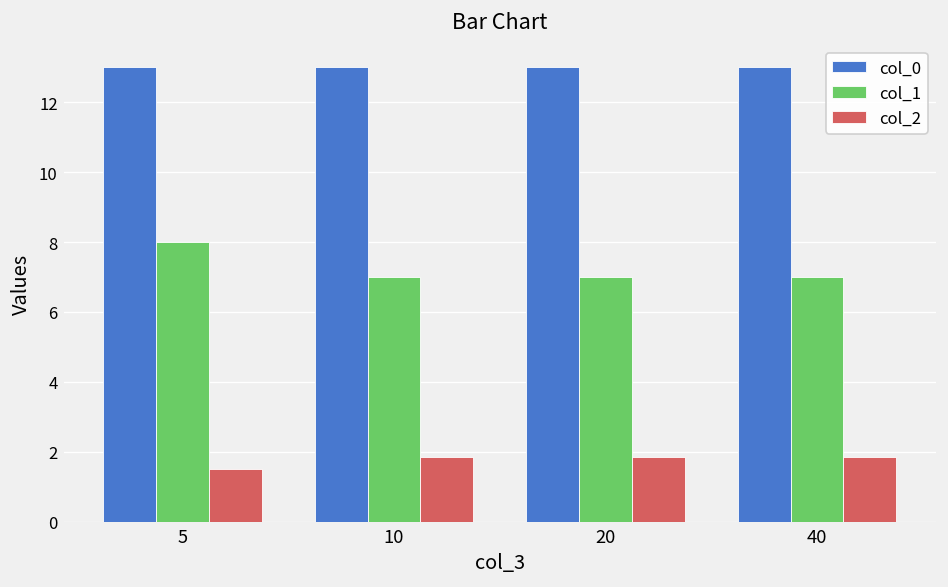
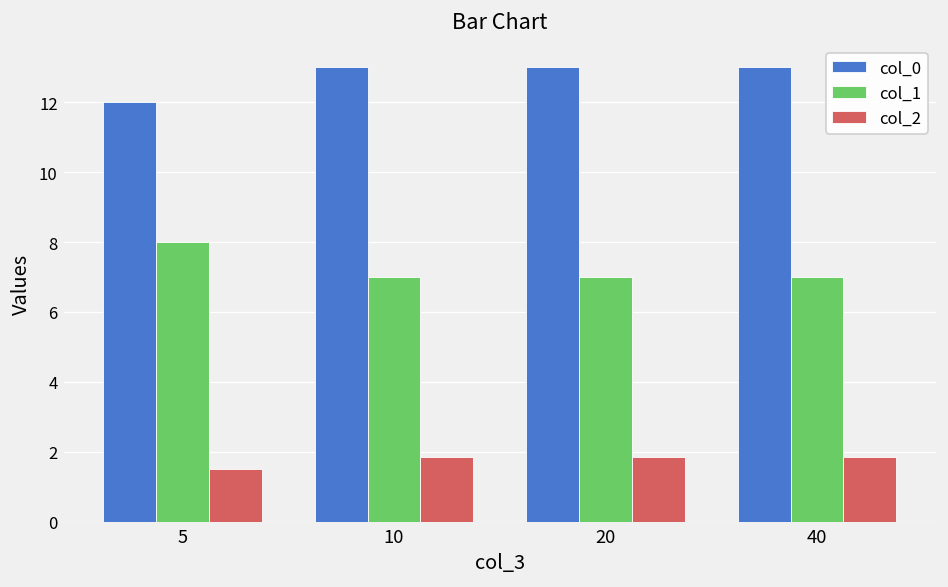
col_0, 5: 13 -> 12
